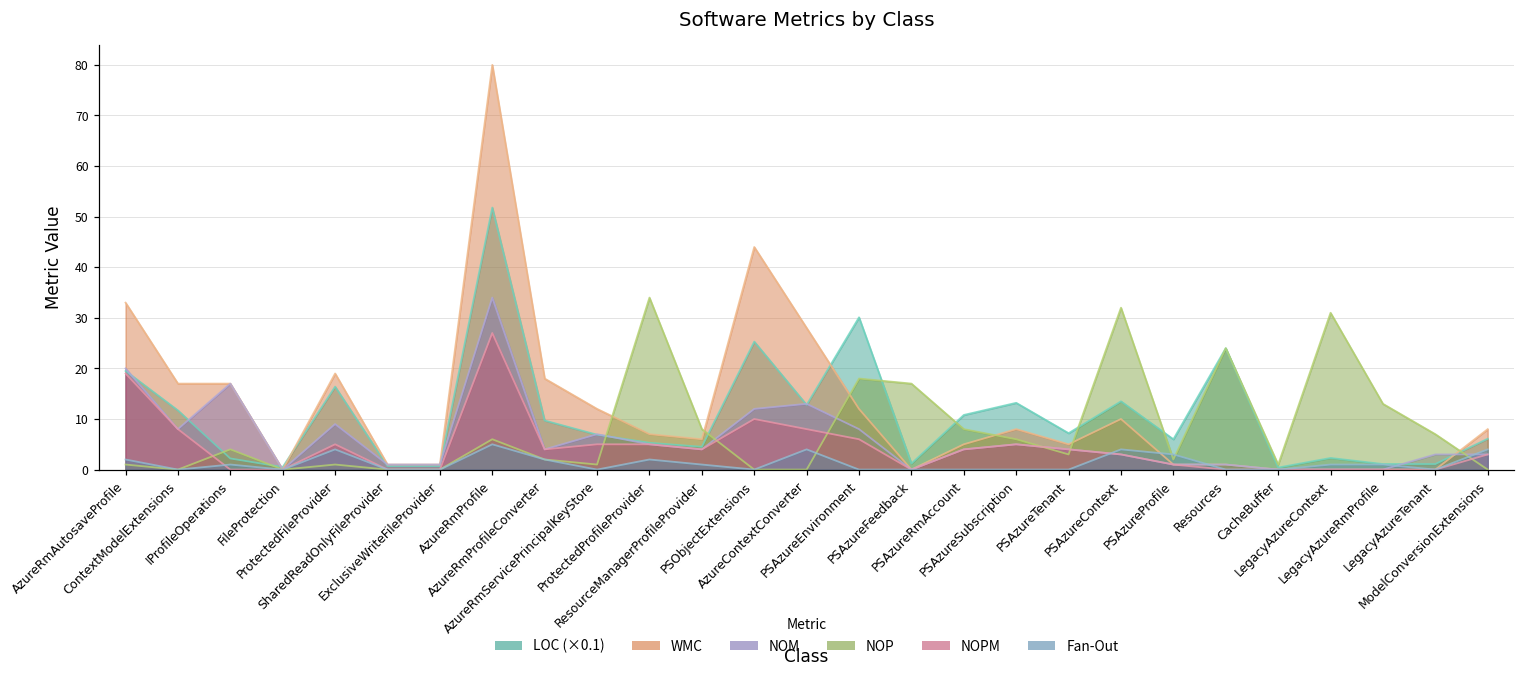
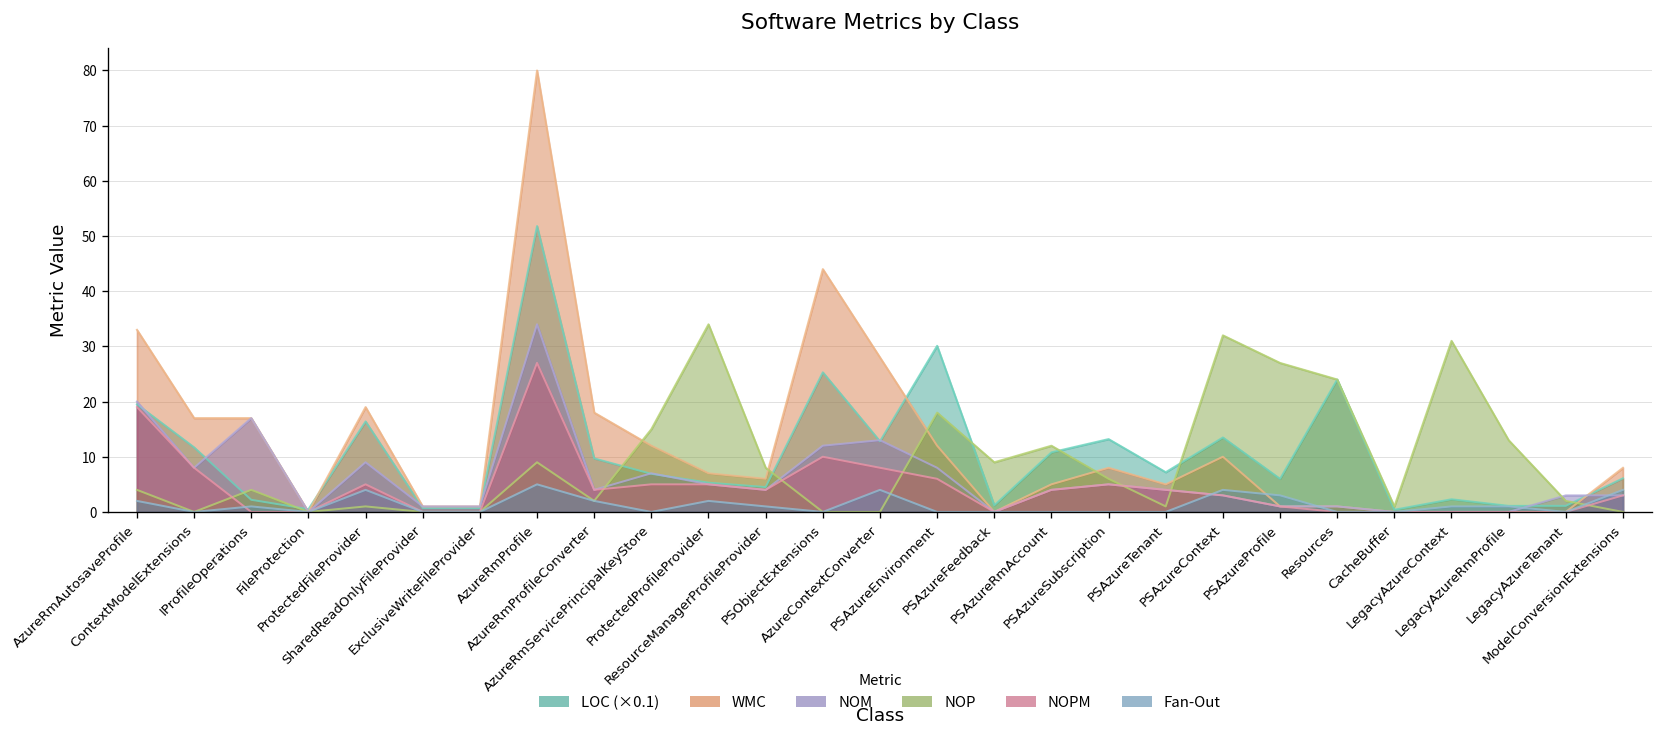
NOP, AzureRmAutosaveProfile: 1 -> 4
NOP, AzureRmProfile: 6 -> 9
NOP, AzureRmServicePrincipalKeyStore: 1 -> 15
NOP, PSAzureFeedback: 17 -> 9
NOP, PSAzureRmAccount: 8 -> 12
NOP, PSAzureTenant: 3 -> 1
NOP, PSAzureProfile: 2 -> 27
NOP, LegacyAzureTenant: 7 -> 2
